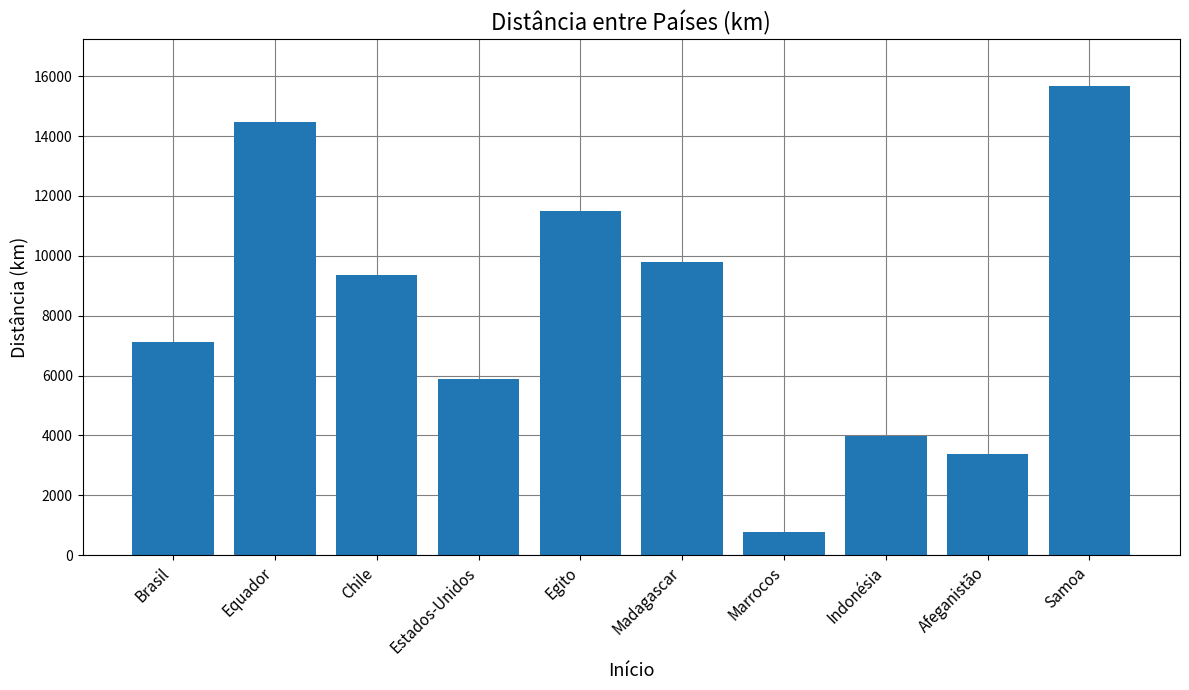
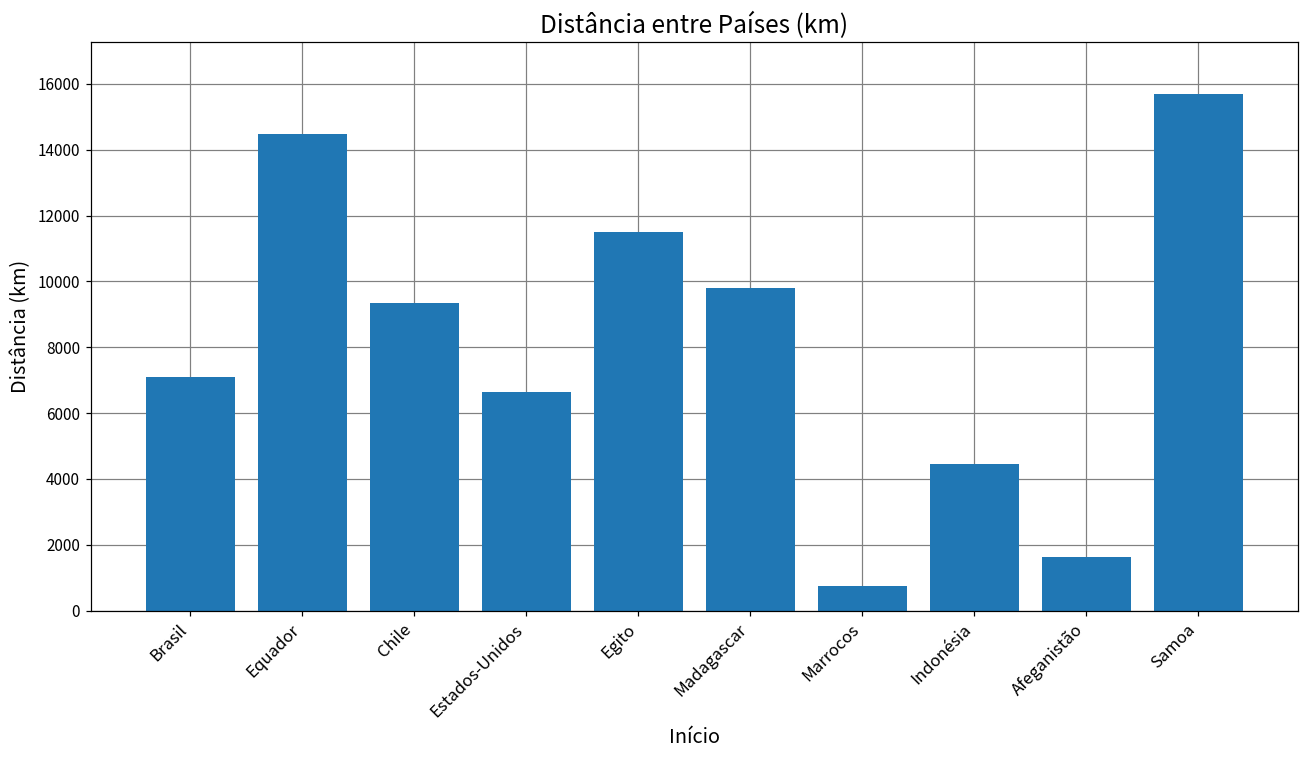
Estados-Unidos: 5900 -> 6600
Indonésia: 4000 -> 4500
Afeganistão: 3400 -> 1600
